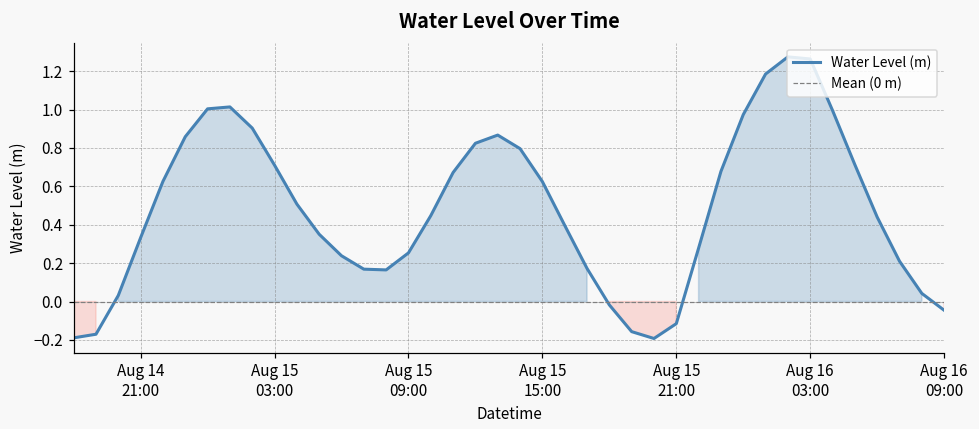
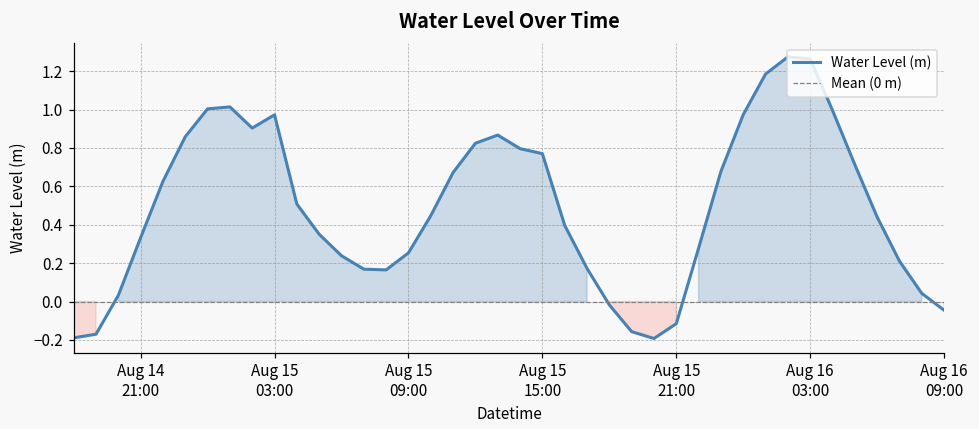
Aug 15 03:00: 0.71 -> 0.97
Aug 15 15:00: 0.62 -> 0.77
